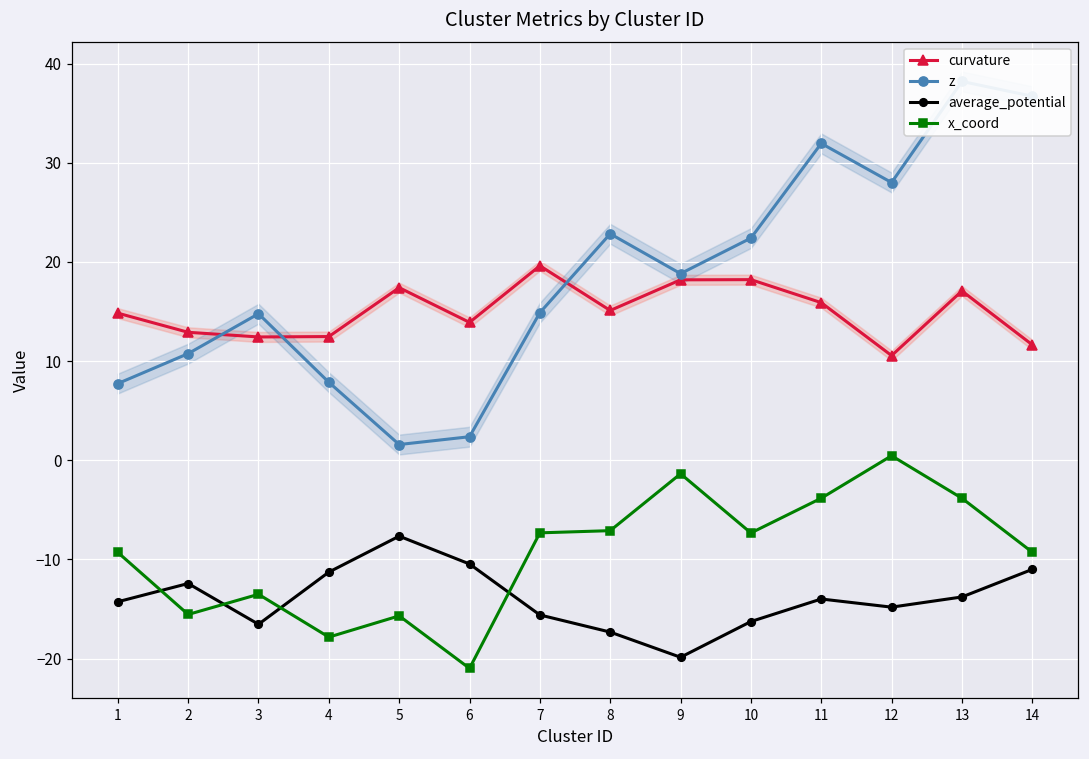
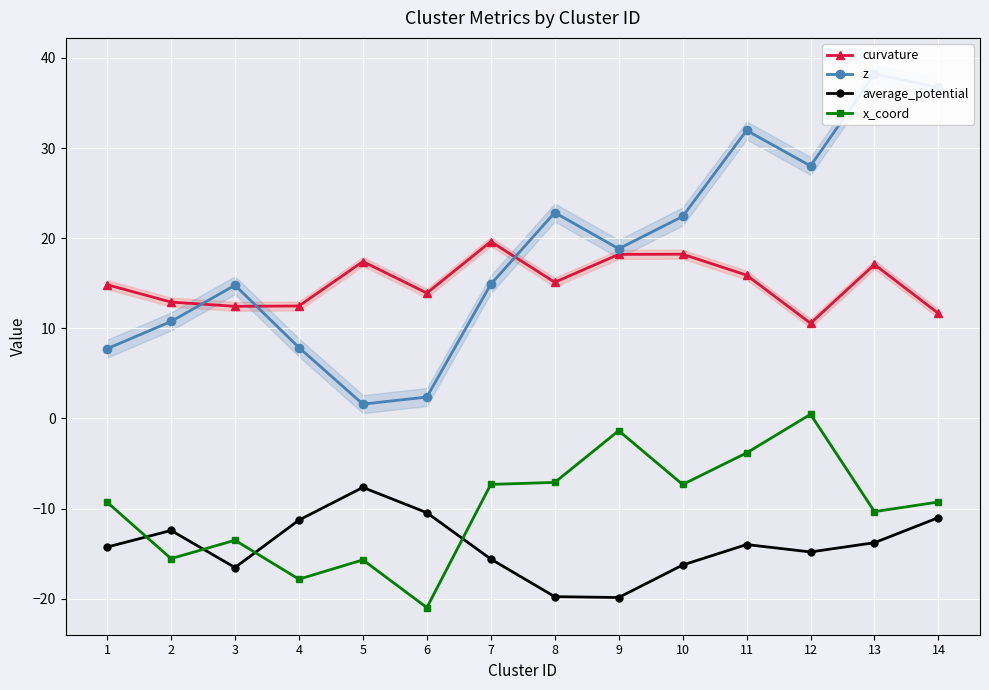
average_potential, 8: -17 -> -20
x_coord, 13: -4 -> -10
